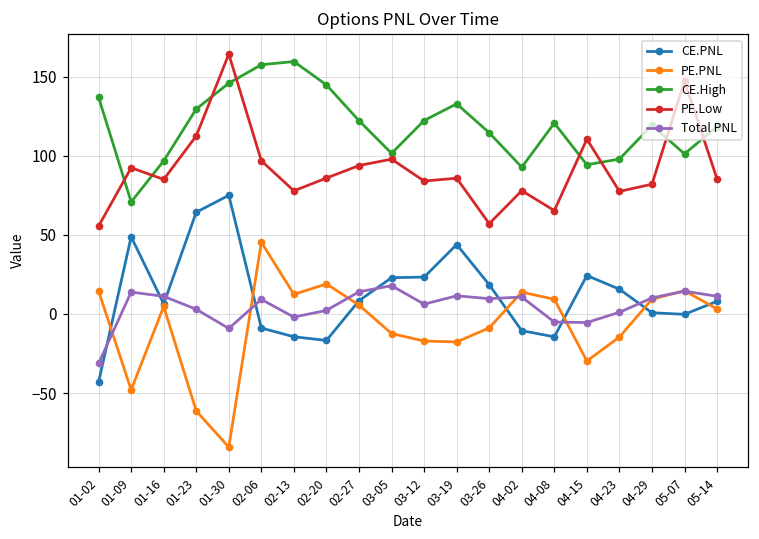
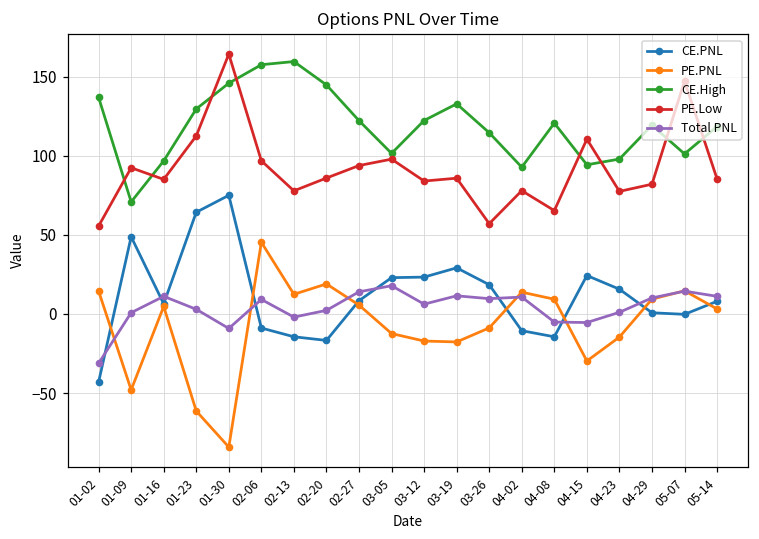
Total PNL, 01-09: 14 -> 1
CE.PNL, 03-19: 44 -> 29
